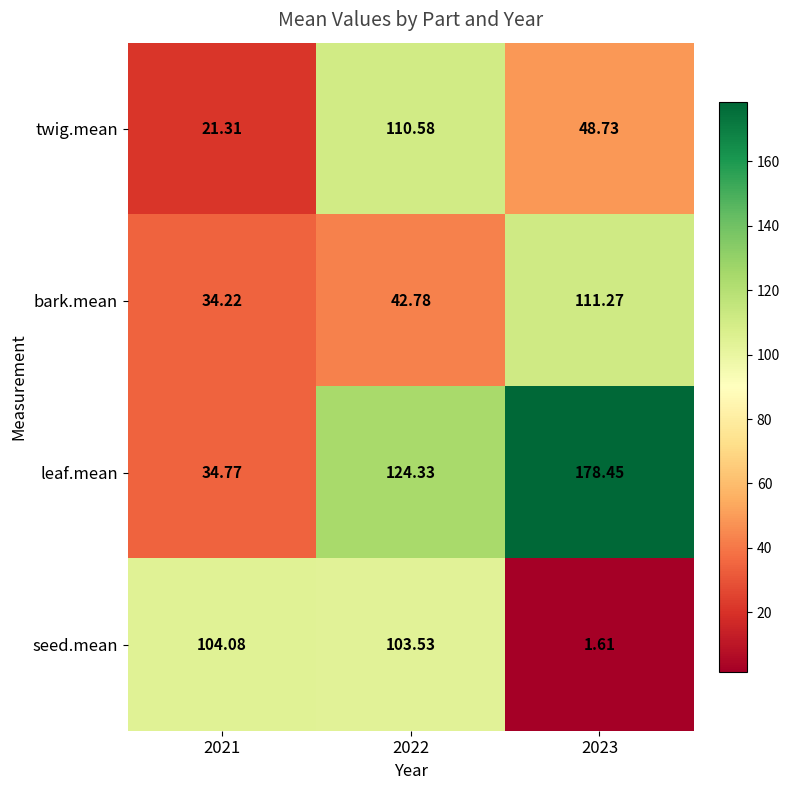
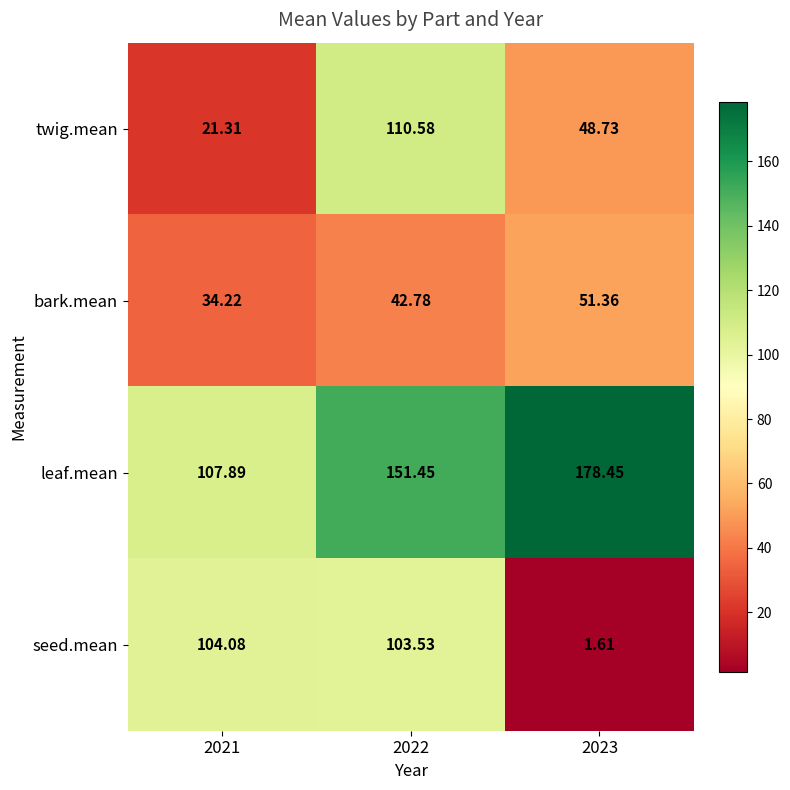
bark.mean, 2023: 111.27 -> 51.36
leaf.mean, 2021: 34.77 -> 107.89
leaf.mean, 2022: 124.33 -> 151.45
